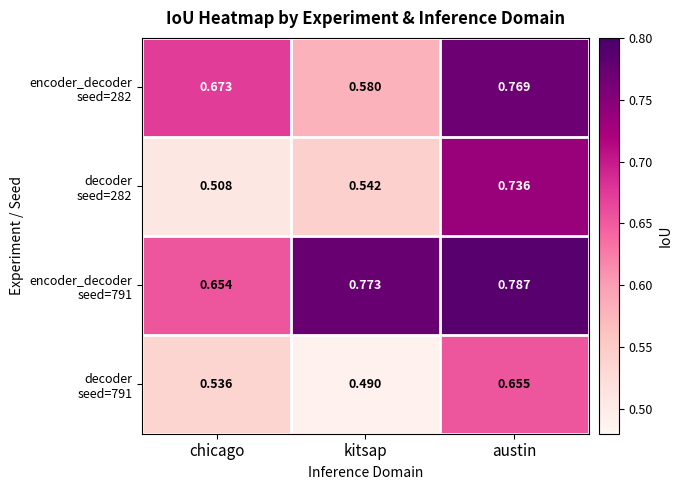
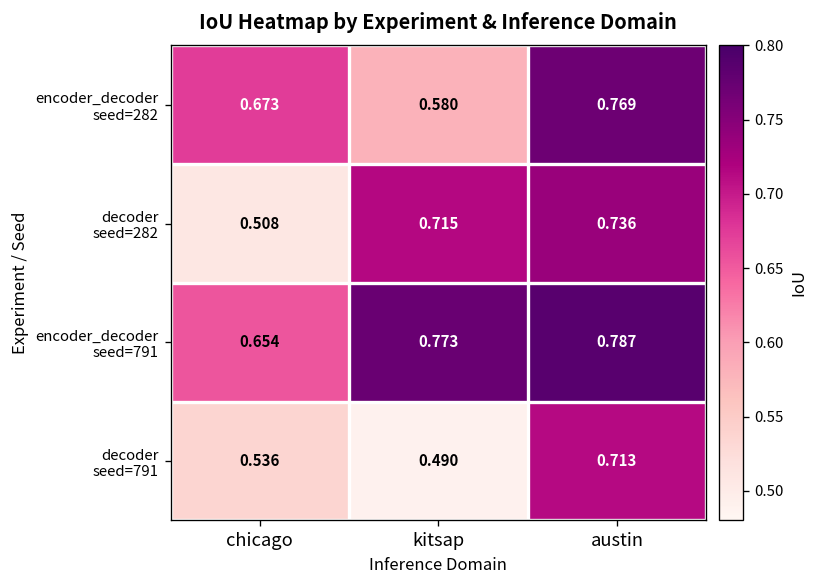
decoder seed=282, kitsap: 0.542 -> 0.715
decoder seed=791, austin: 0.655 -> 0.713
